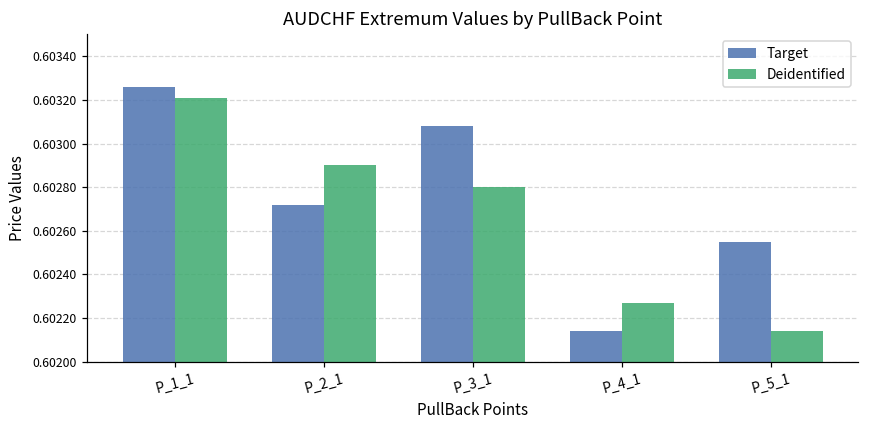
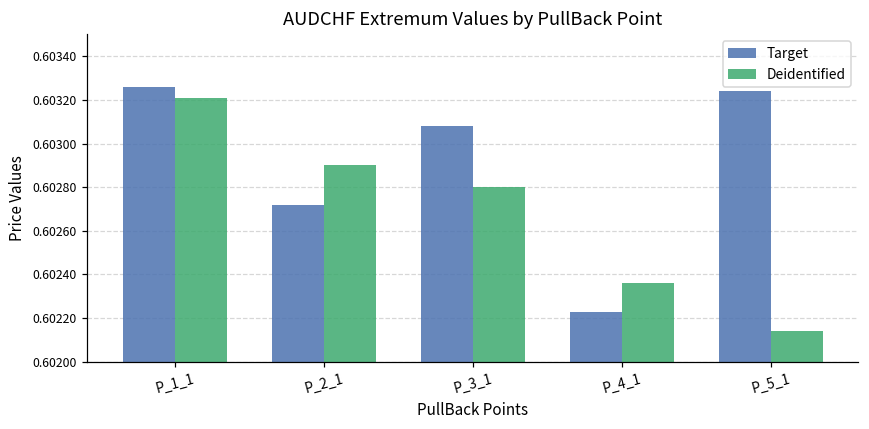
Target, P_4_1: 0.60214 -> 0.60223
Deidentified, P_4_1: 0.60227 -> 0.60236
Target, P_5_1: 0.60255 -> 0.60324
